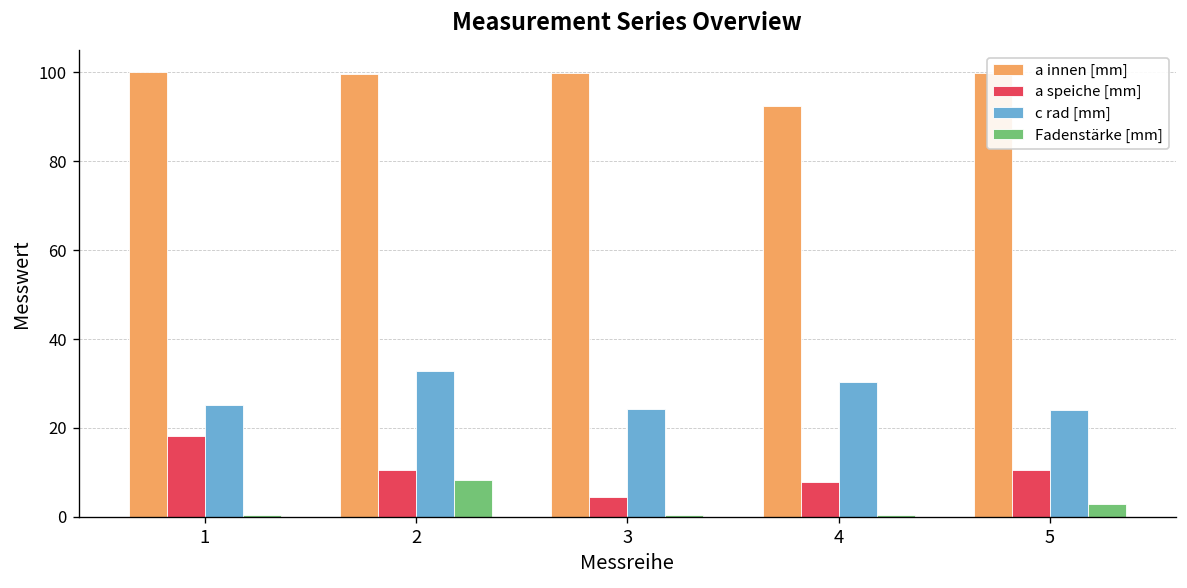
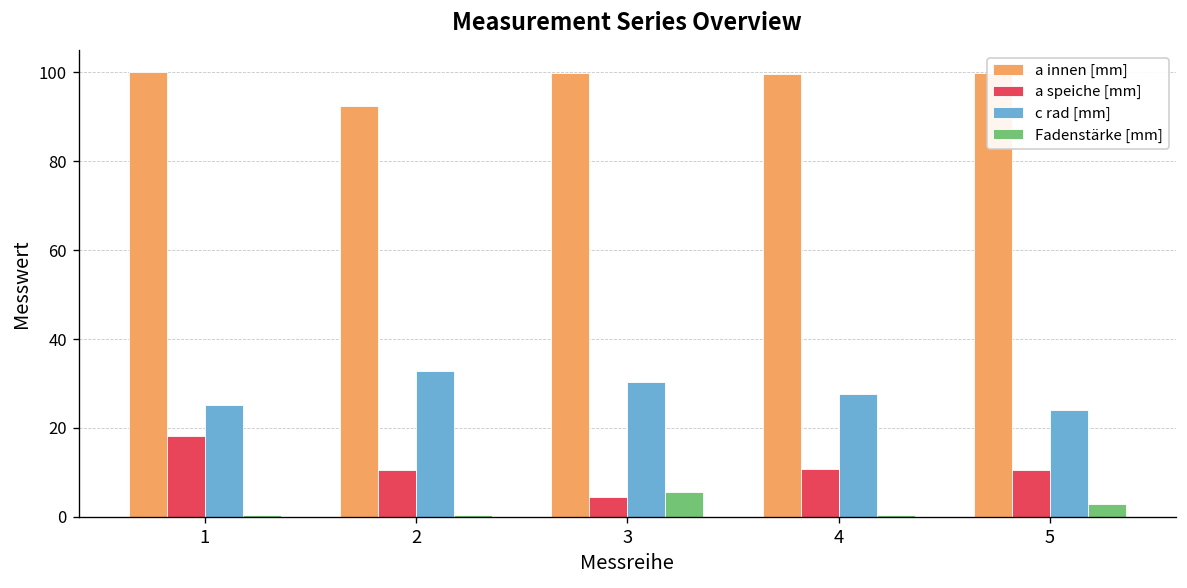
a innen [mm], 2: 100 -> 93
Fadenstärke [mm], 2: 8 -> 0
c rad [mm], 3: 24 -> 30
Fadenstärke [mm], 3: 1 -> 6
a innen [mm], 4: 93 -> 100
a speiche [mm], 4: 8 -> 11
c rad [mm], 4: 30 -> 28
